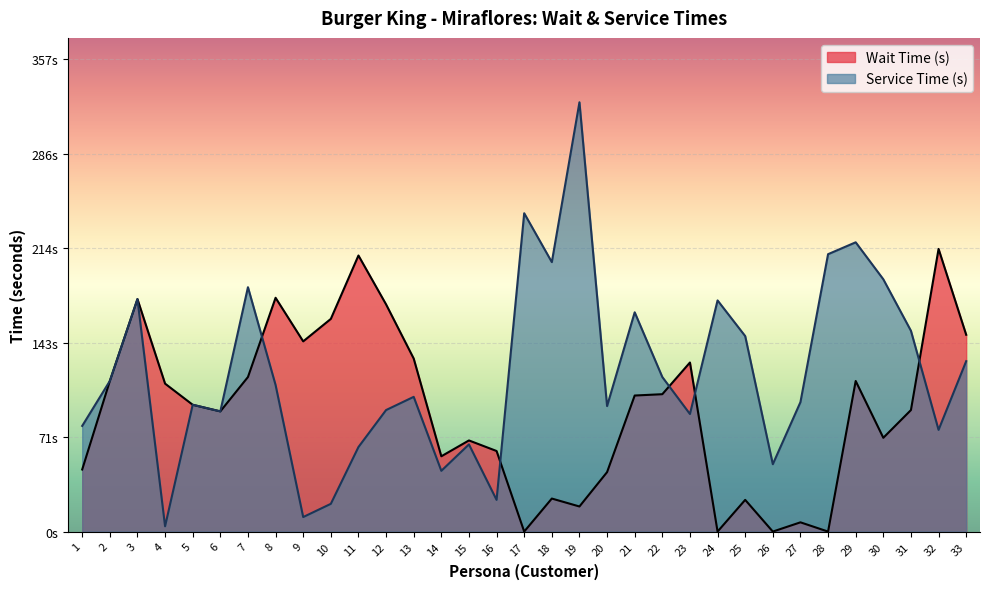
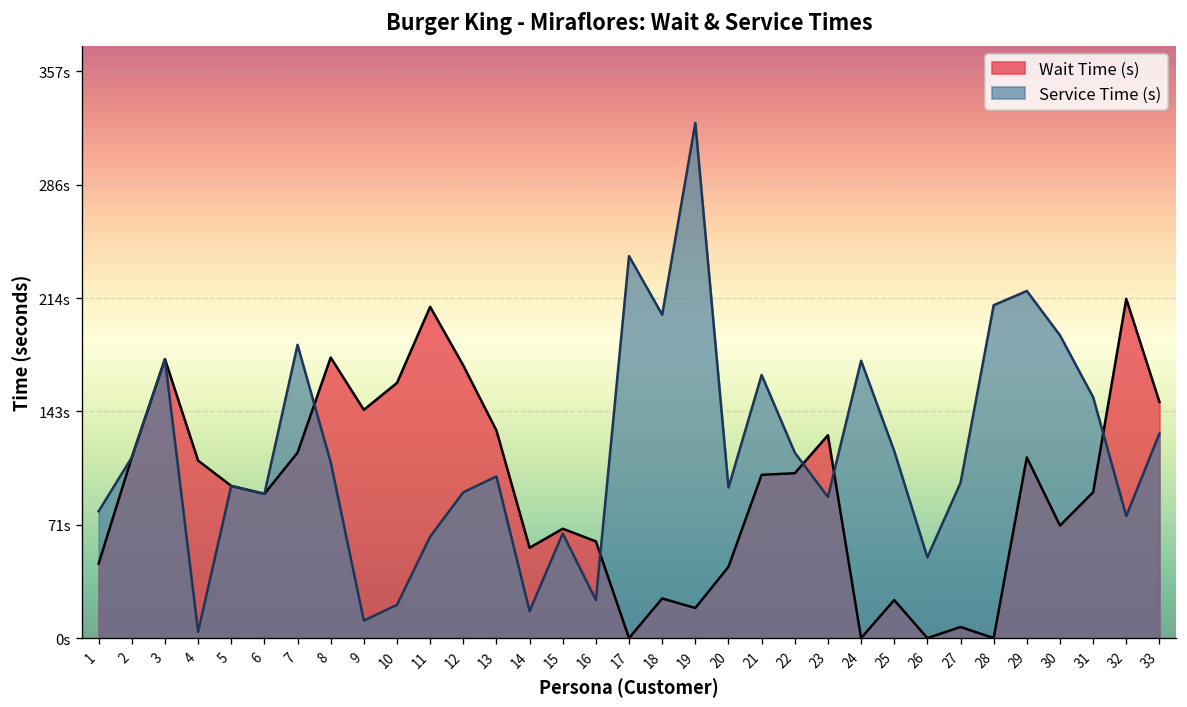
Service Time (s), 14: 46s -> 17s
Service Time (s), 25: 148s -> 118s
